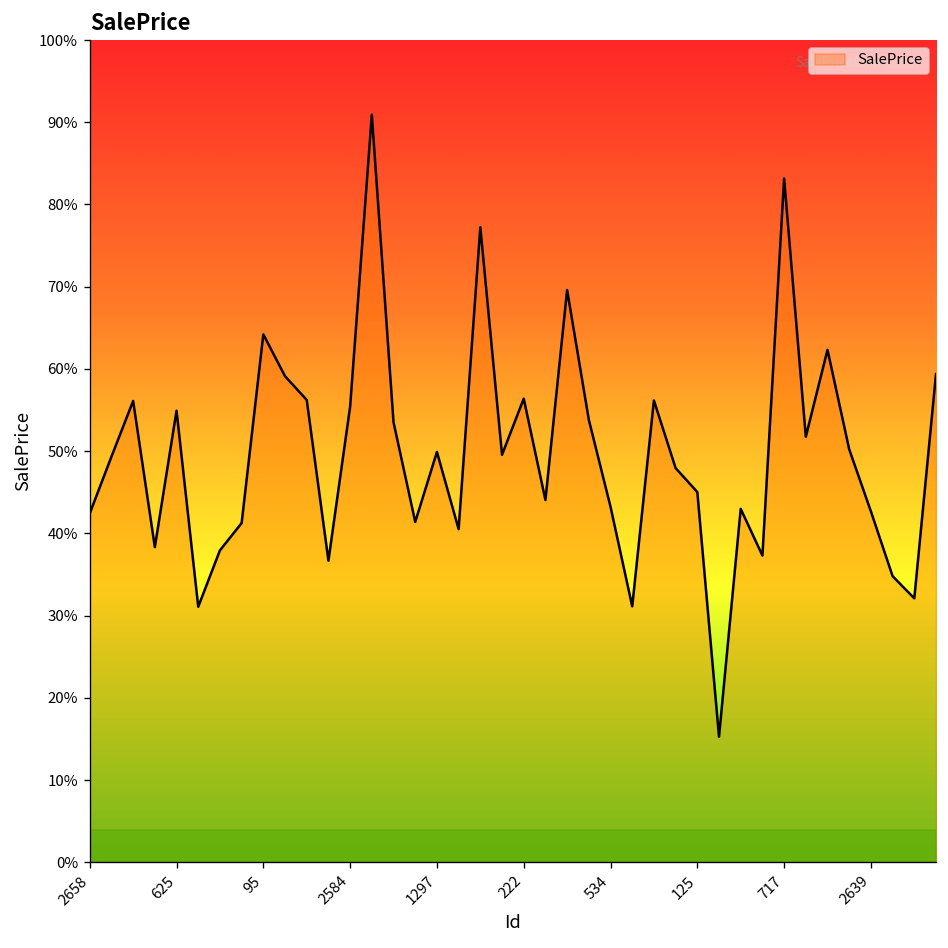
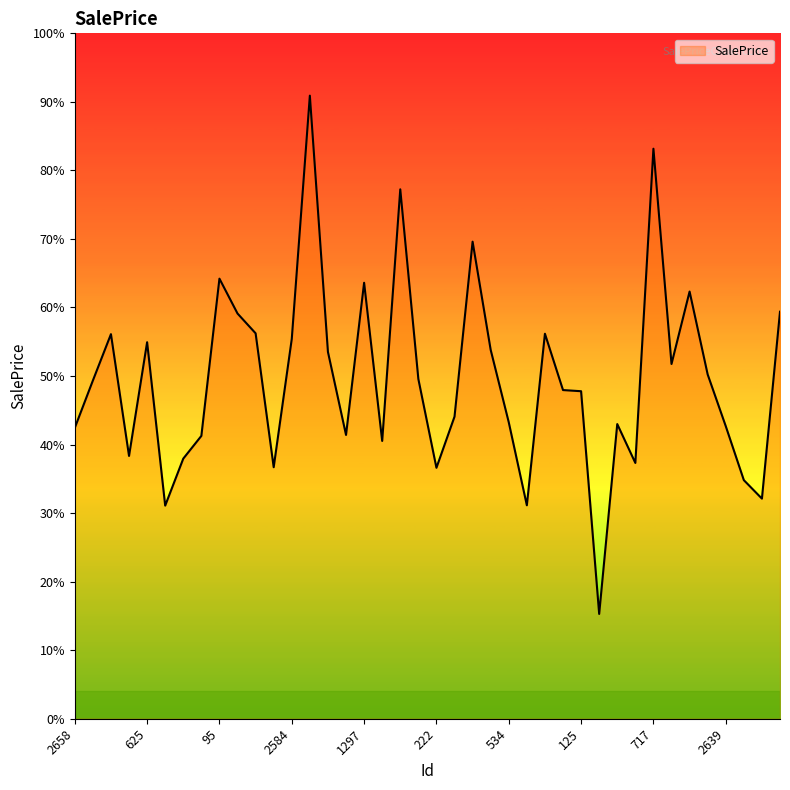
1297: 50% -> 64%
222: 56% -> 37%
125: 45% -> 48%
